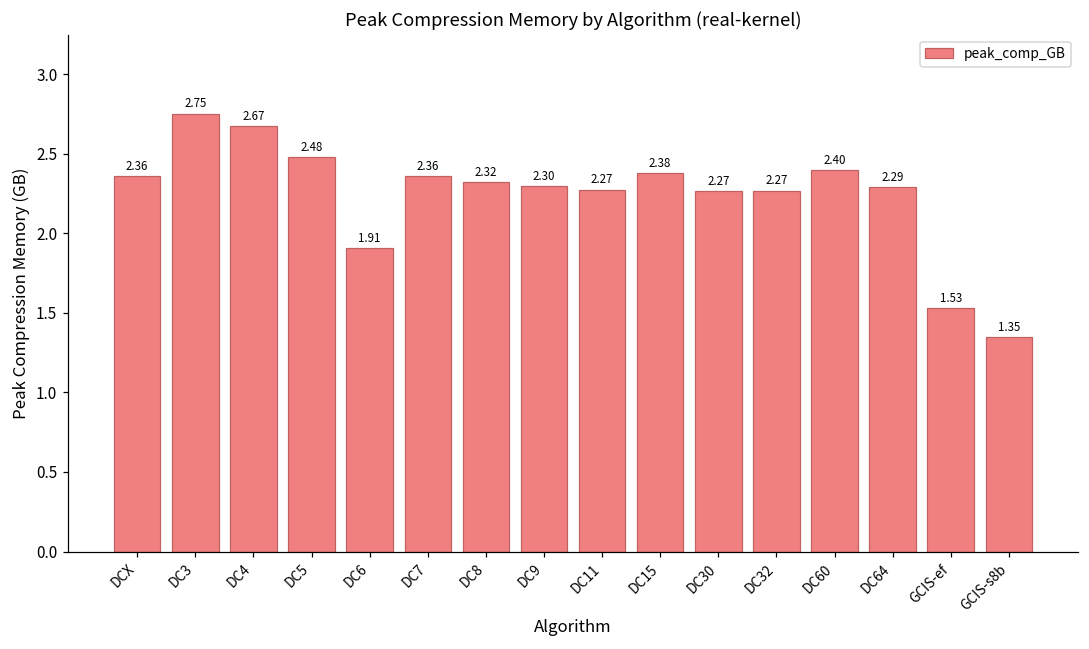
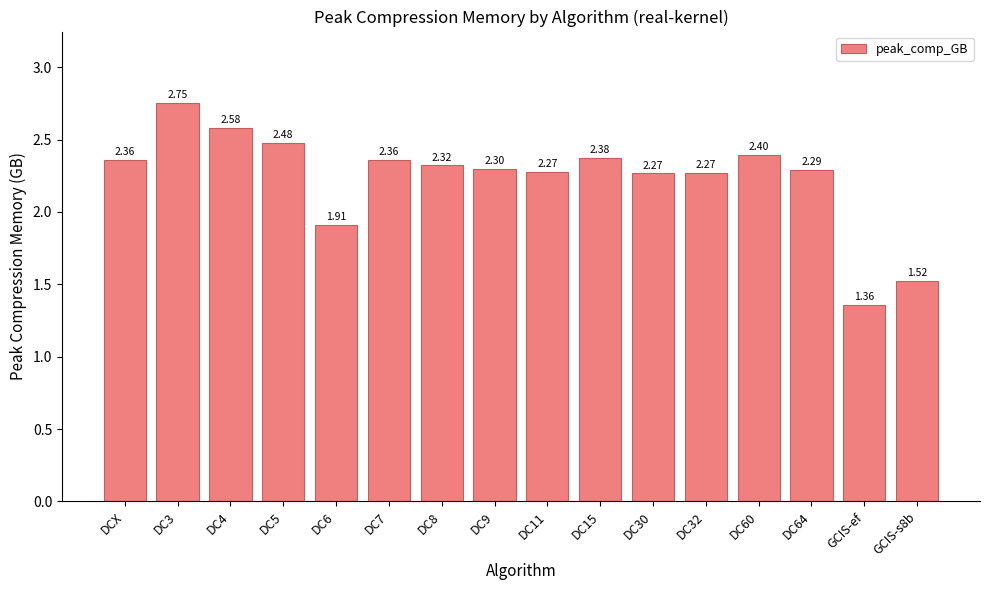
DC4: 2.67 -> 2.58
GCIS-ef: 1.53 -> 1.36
GCIS-s8b: 1.35 -> 1.52
